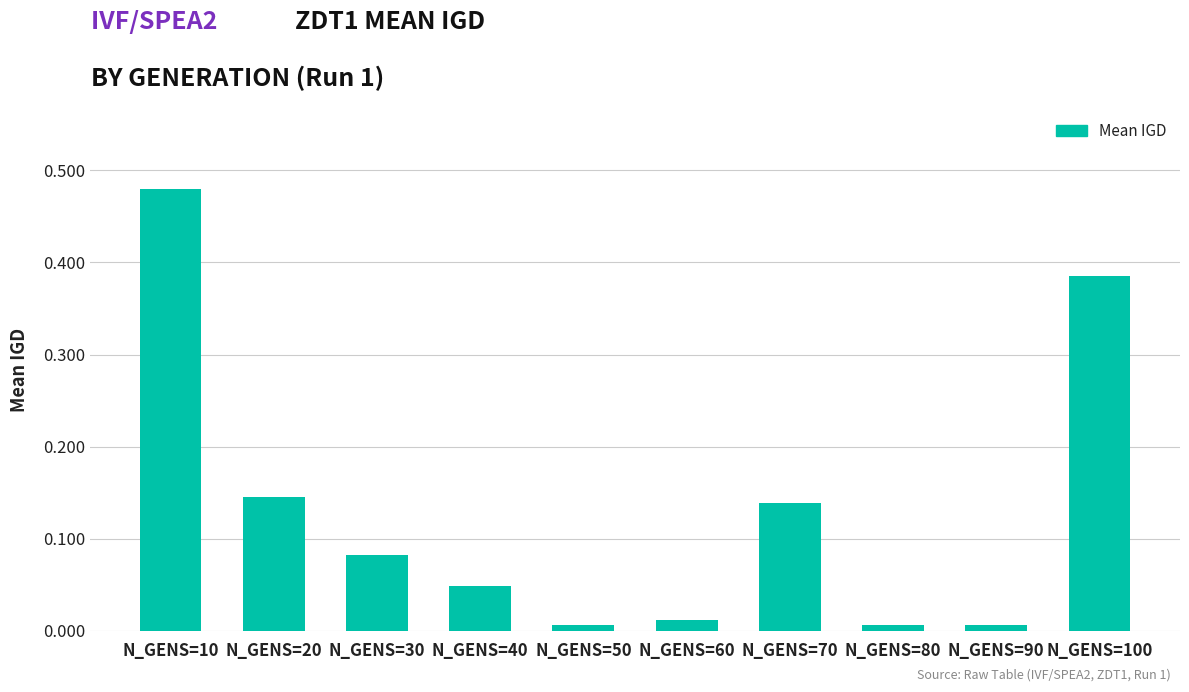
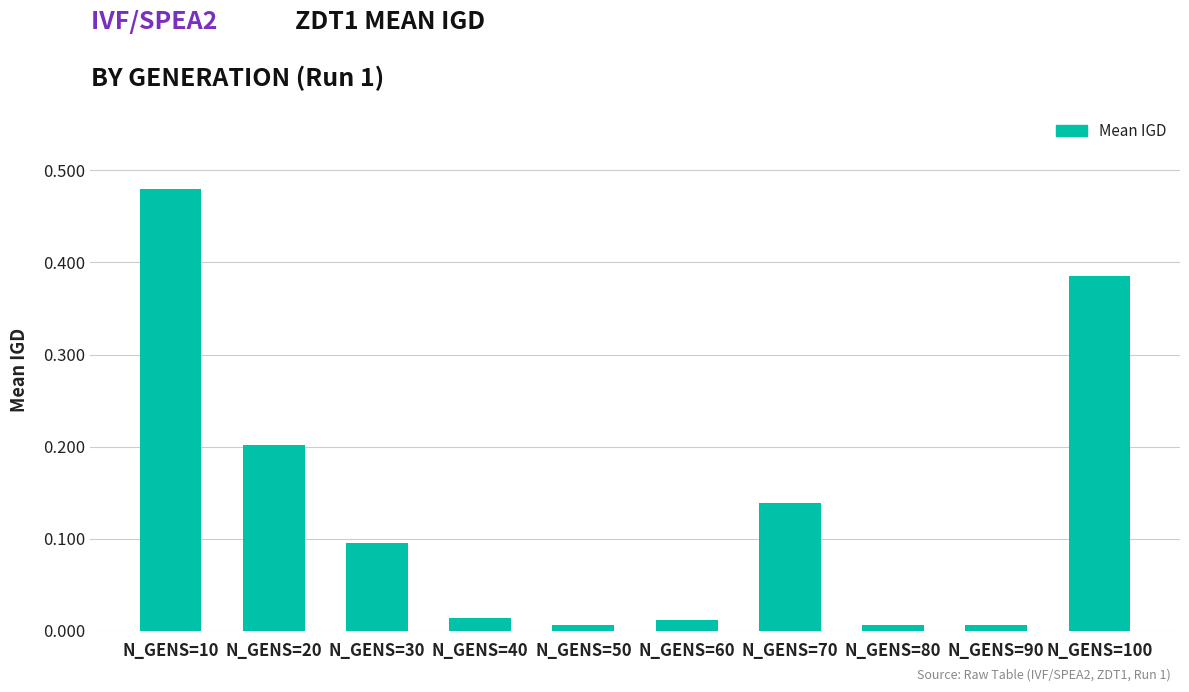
N_GENS=20: 0.15 -> 0.20
N_GENS=30: 0.08 -> 0.10
N_GENS=40: 0.05 -> 0.01
